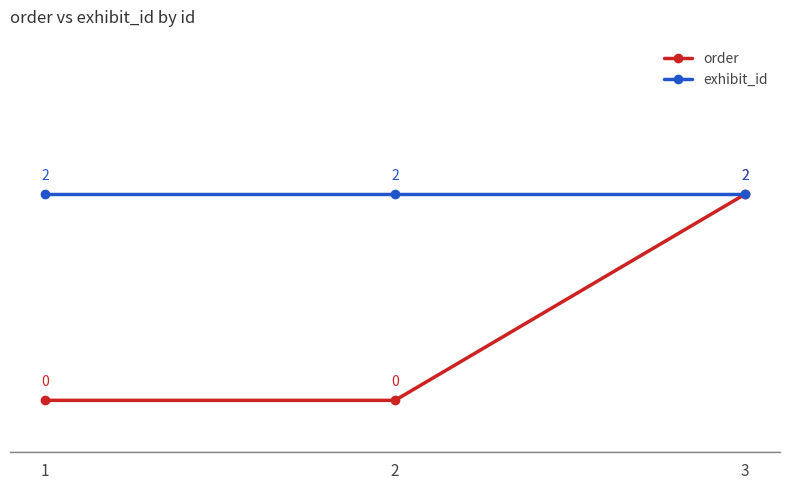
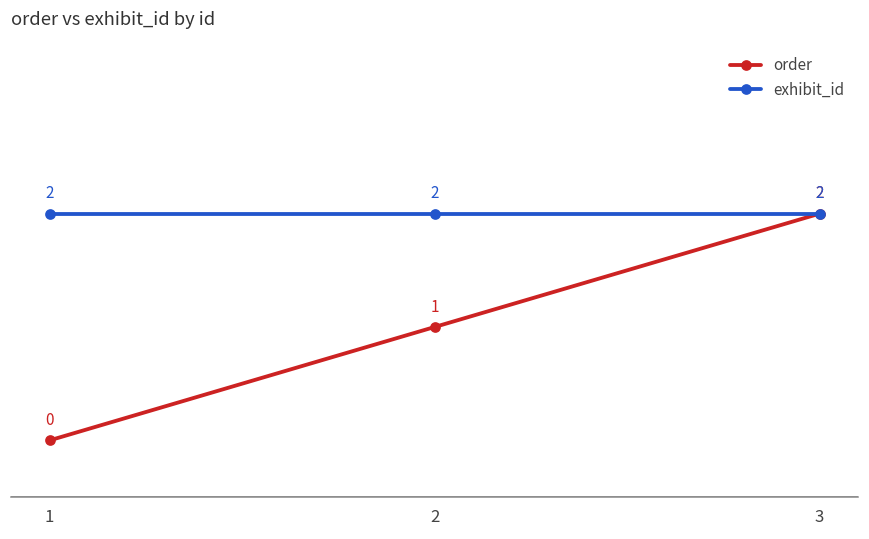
order, 2: 0 -> 1
